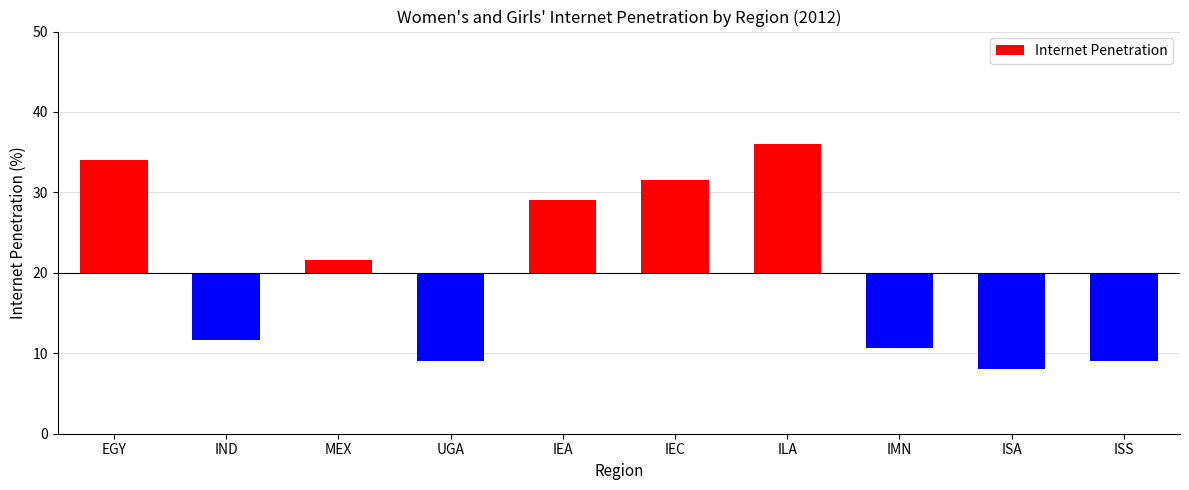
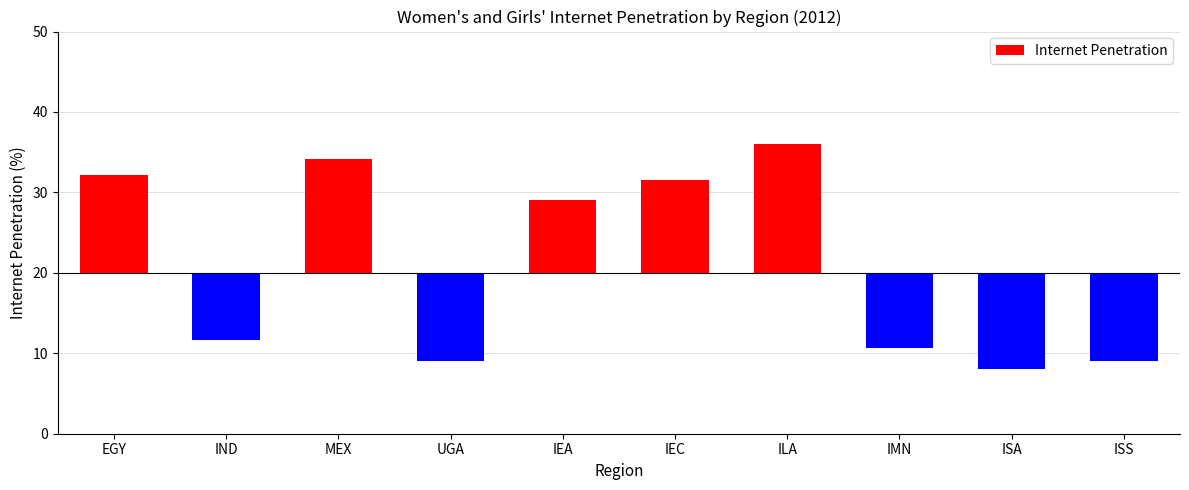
EGY: 34 -> 32
MEX: 22 -> 34
